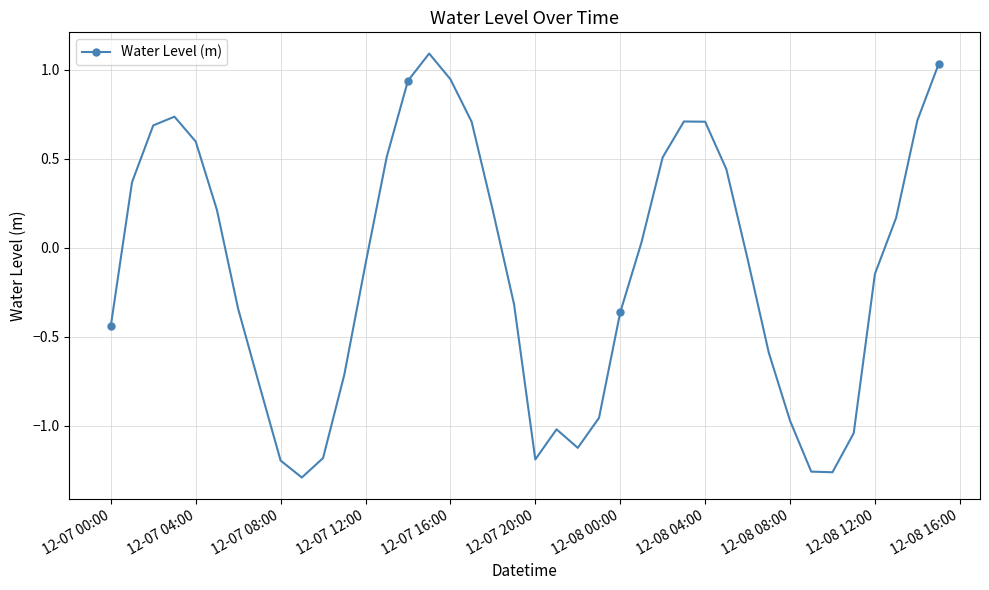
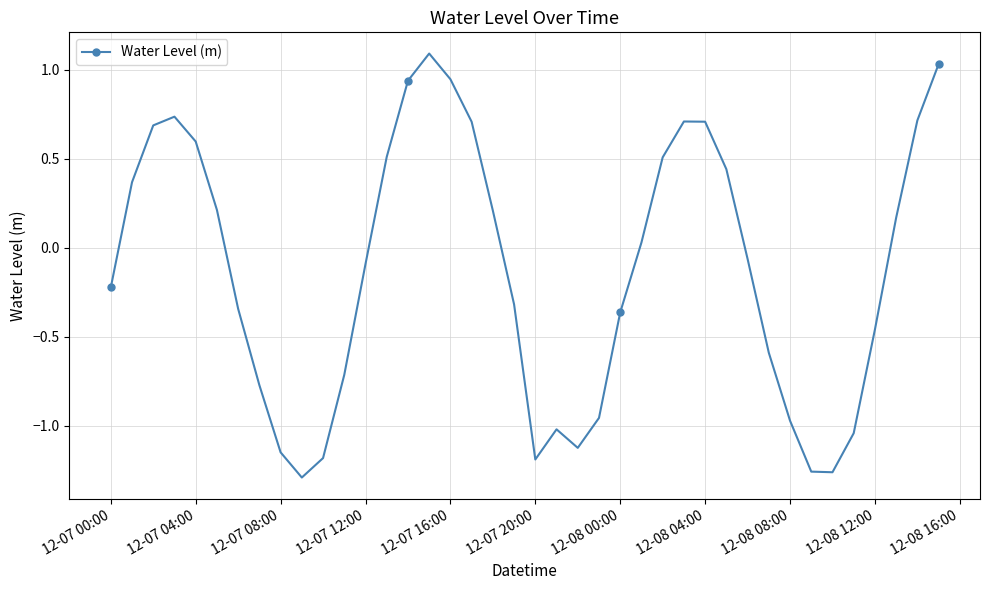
12-07 00:00: -0.44 -> -0.22
12-07 08:00: -1.20 -> -1.15
12-08 12:00: -0.15 -> -0.46
